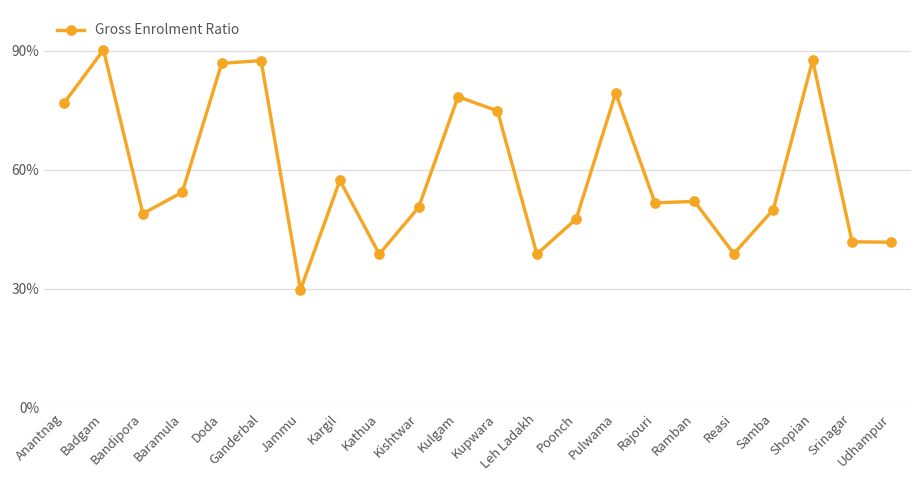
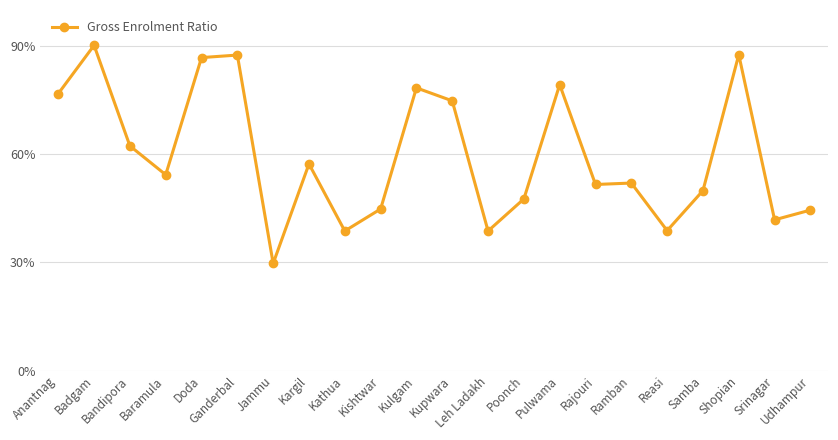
Bandipora: 49% -> 62%
Kishtwar: 51% -> 45%
Udhampur: 42% -> 45%
